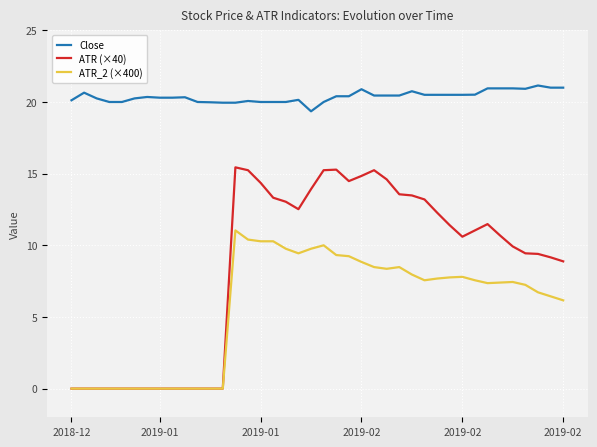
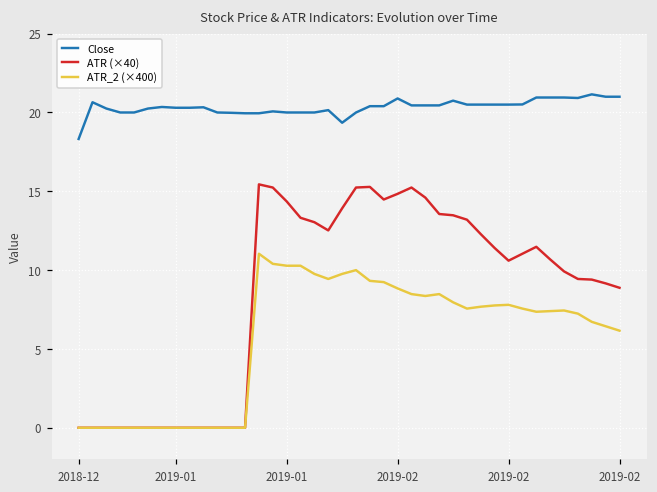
Close, 2018-12: 20.1 -> 18.3
